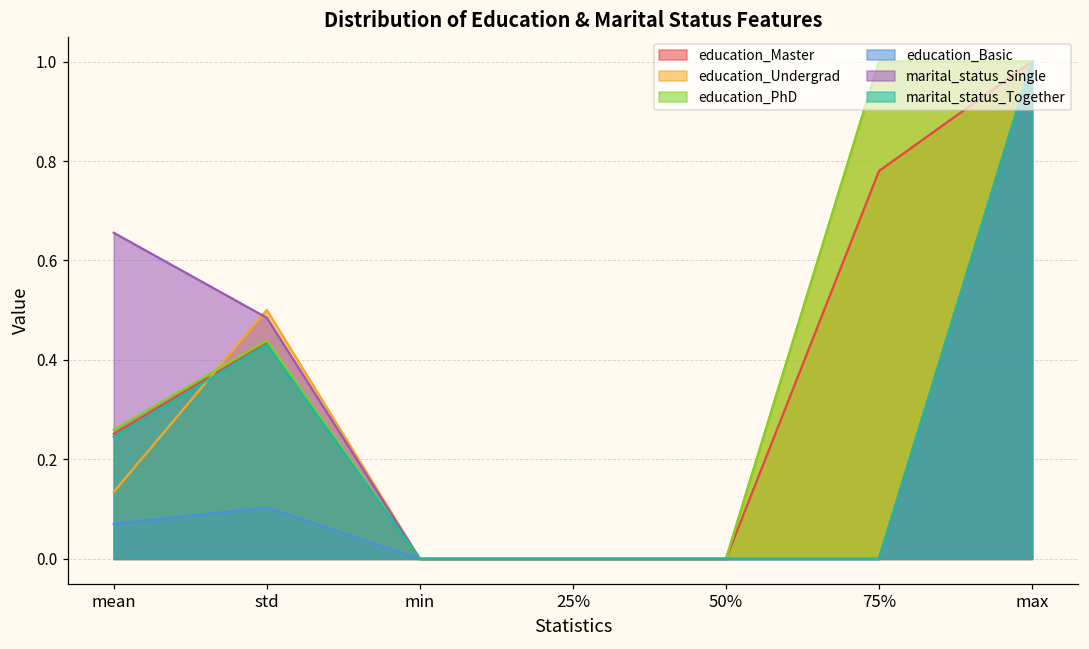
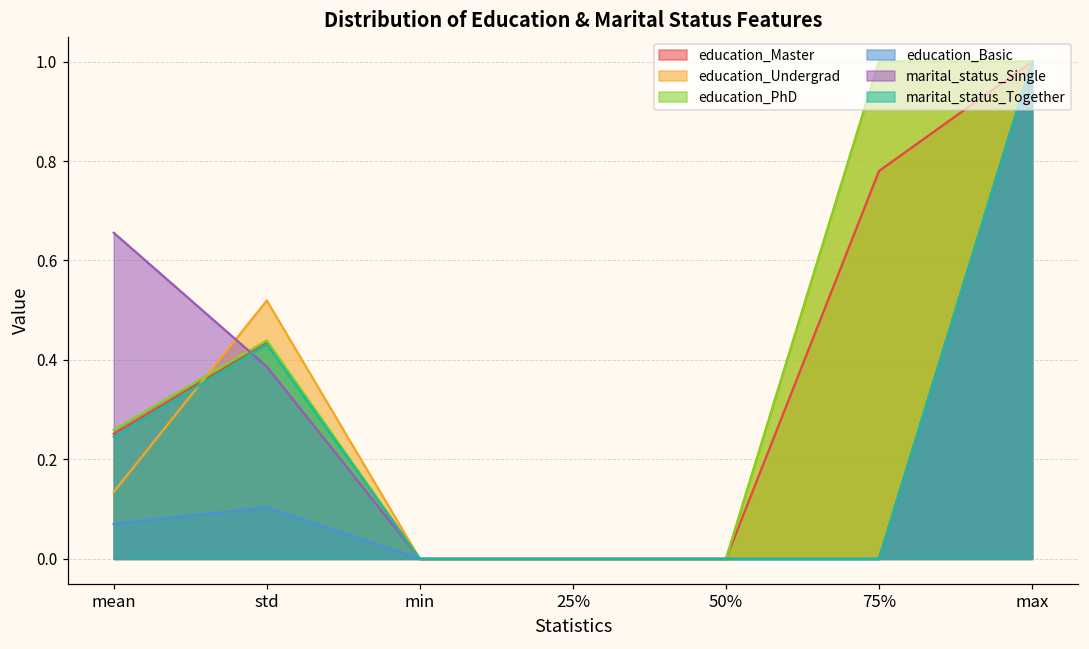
education_Undergrad, std: 0.50 -> 0.52
marital_status_Single, std: 0.48 -> 0.39
